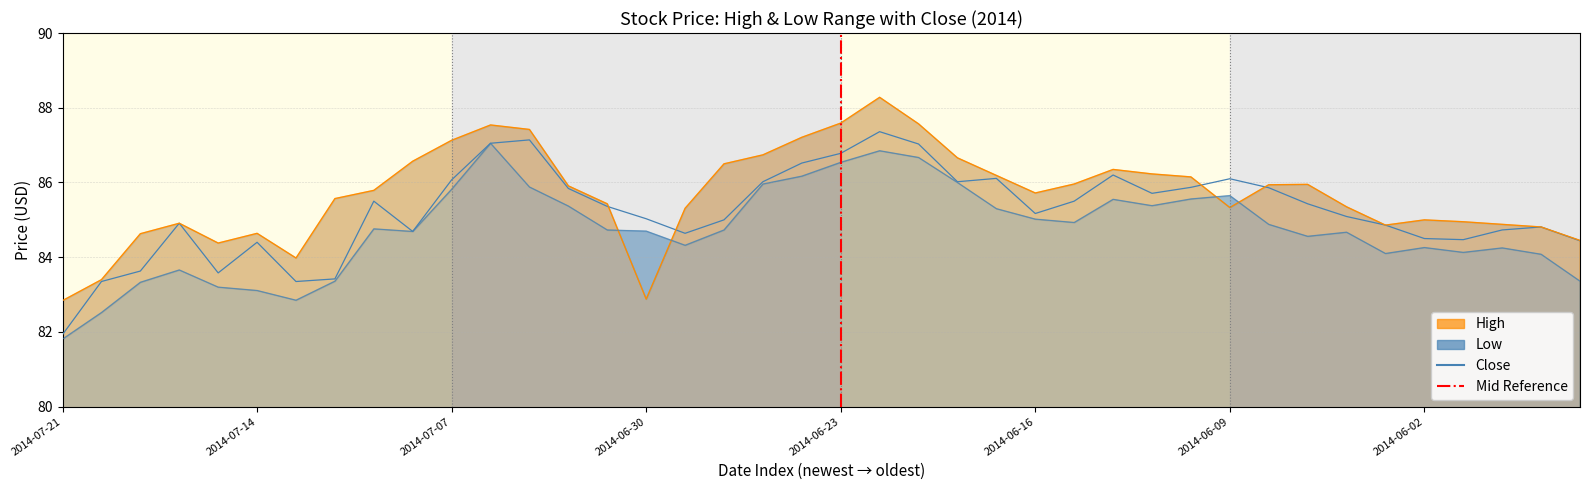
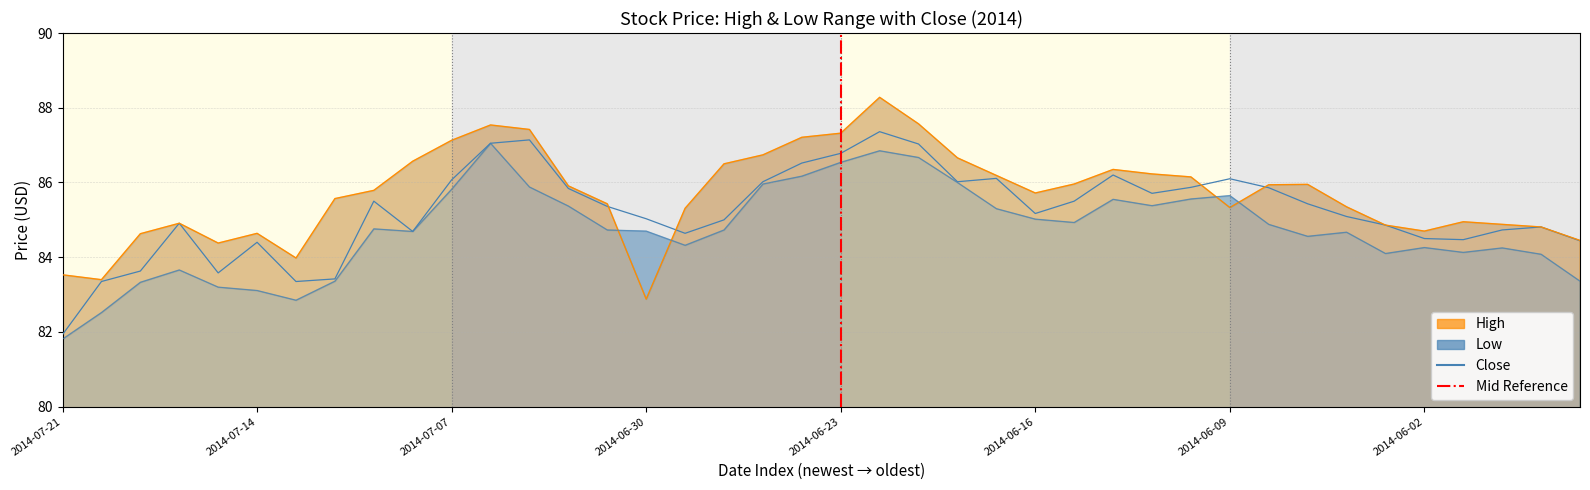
High, 2014-07-21: 82.8 -> 83.5
High, 2014-06-23: 87.6 -> 87.3
High, 2014-06-02: 85.0 -> 84.7
